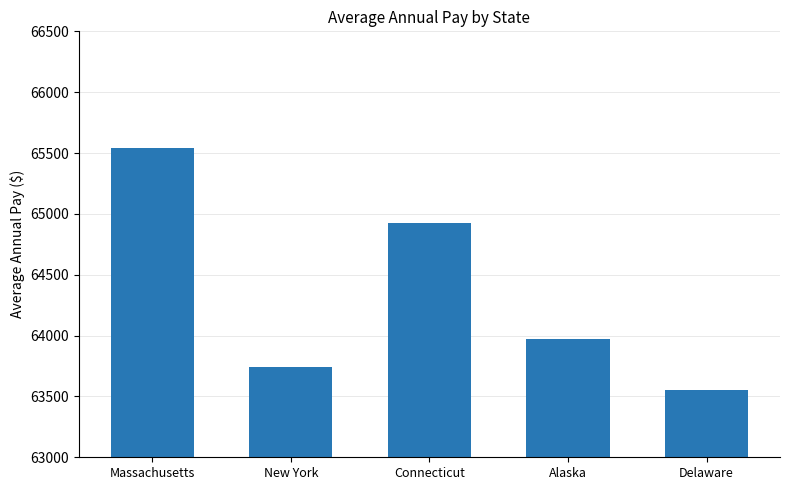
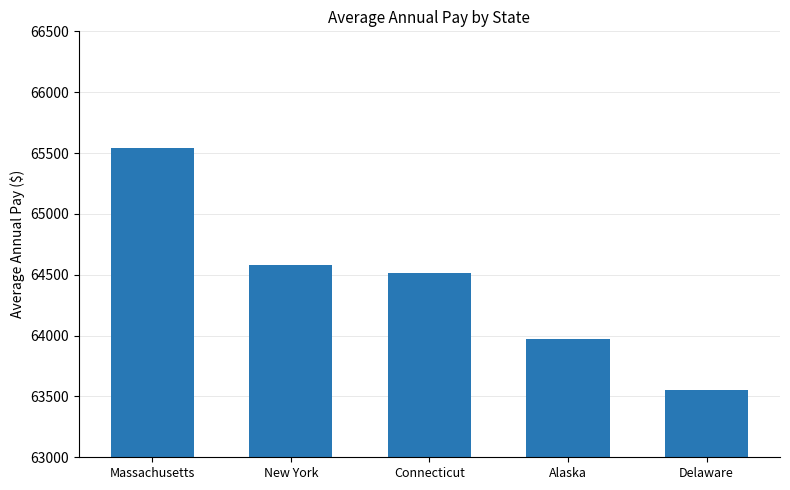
New York: 63740 -> 64580
Connecticut: 64930 -> 64510
